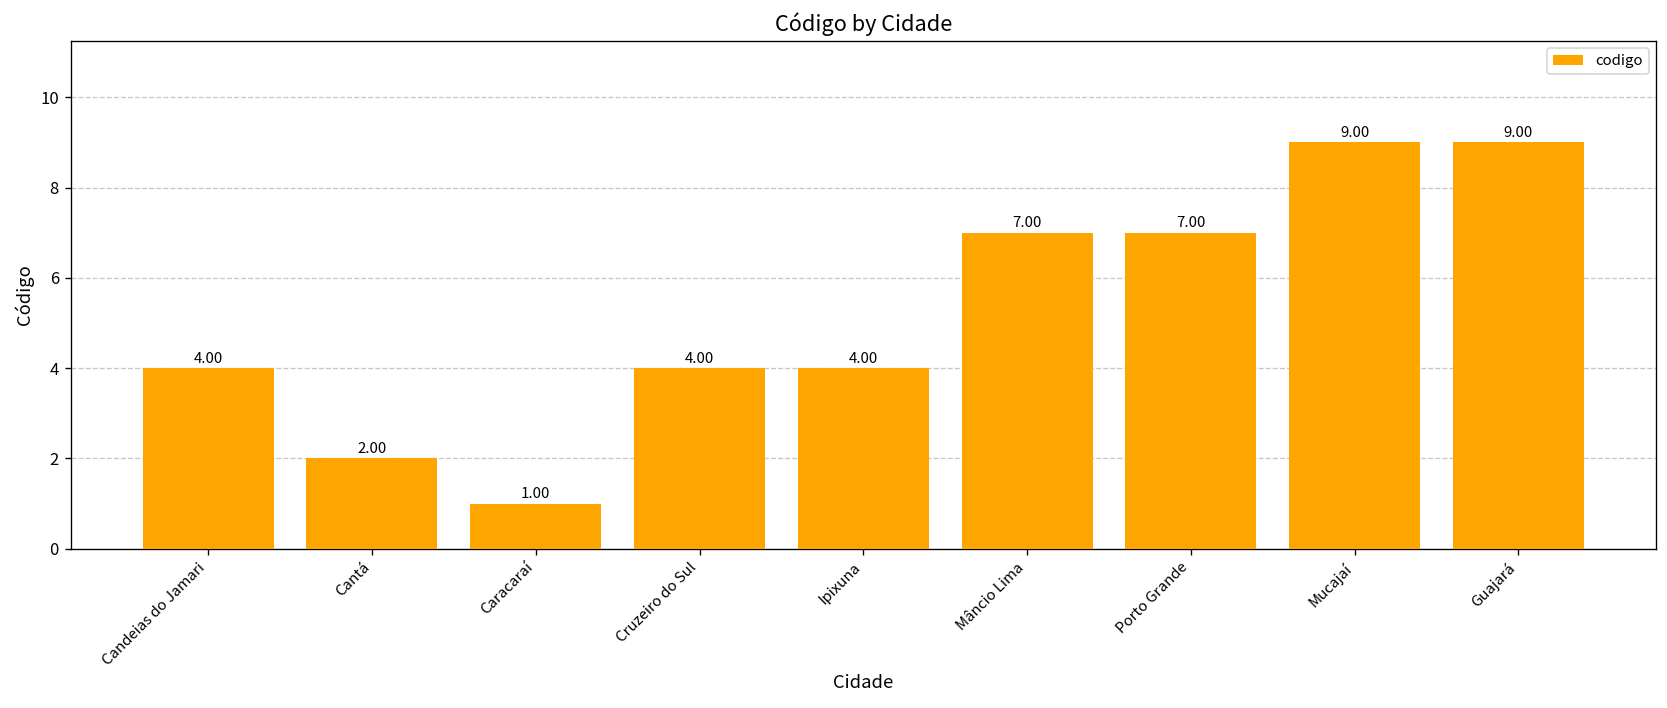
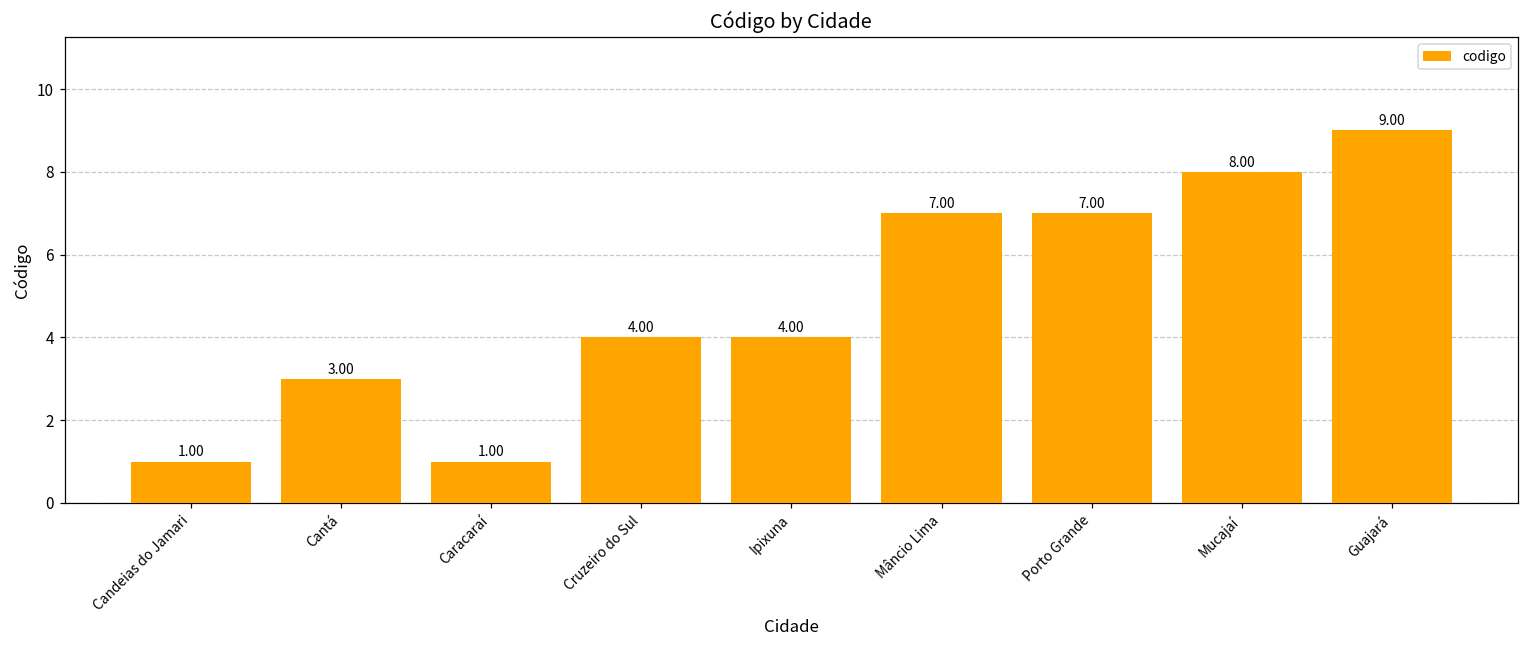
Candeias do Jamari: 4.00 -> 1.00
Cantá: 2.00 -> 3.00
Mucajaí: 9.00 -> 8.00
